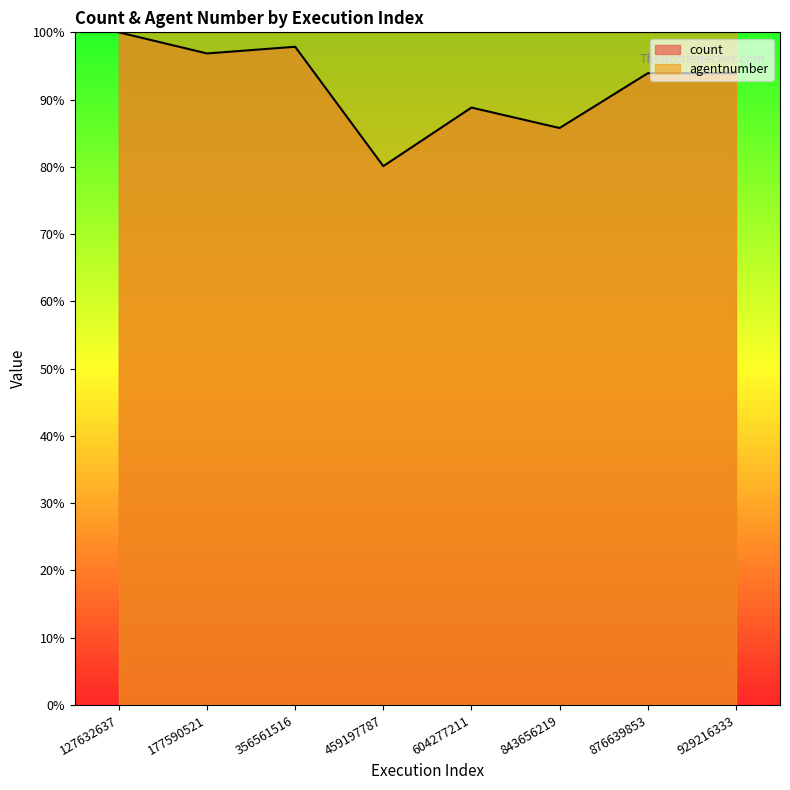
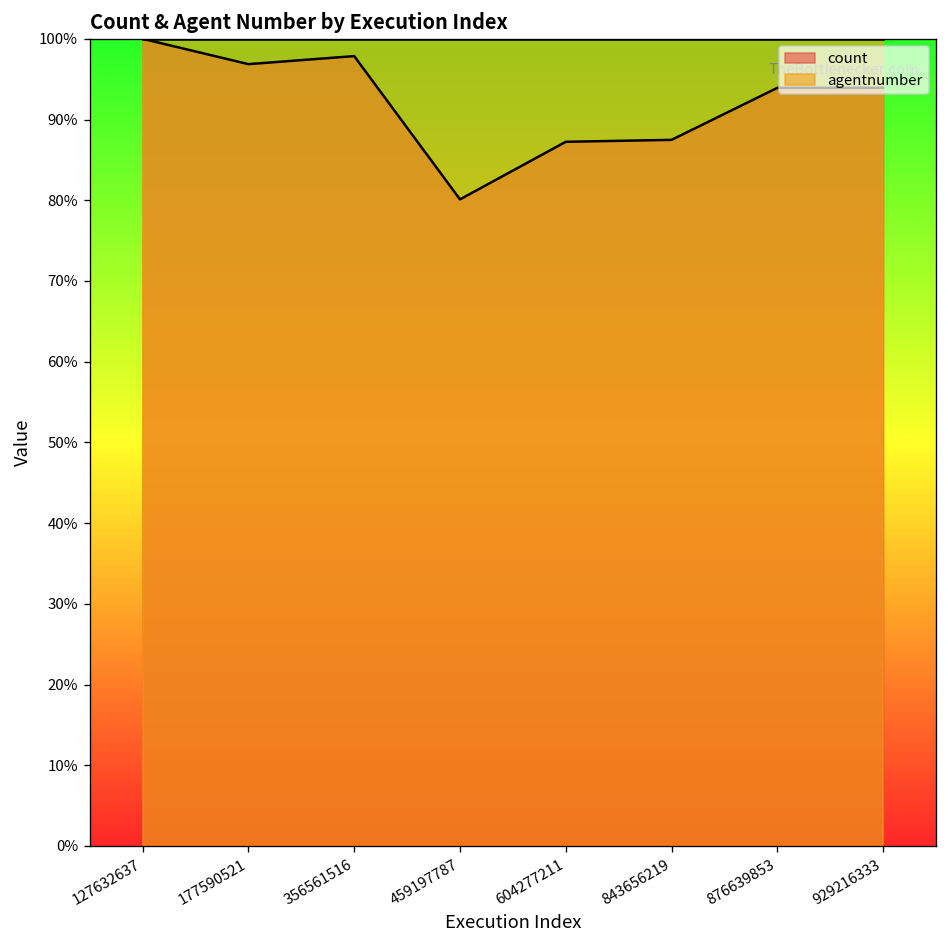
count, 604277211: 89% -> 87%
count, 843656219: 86% -> 87%
